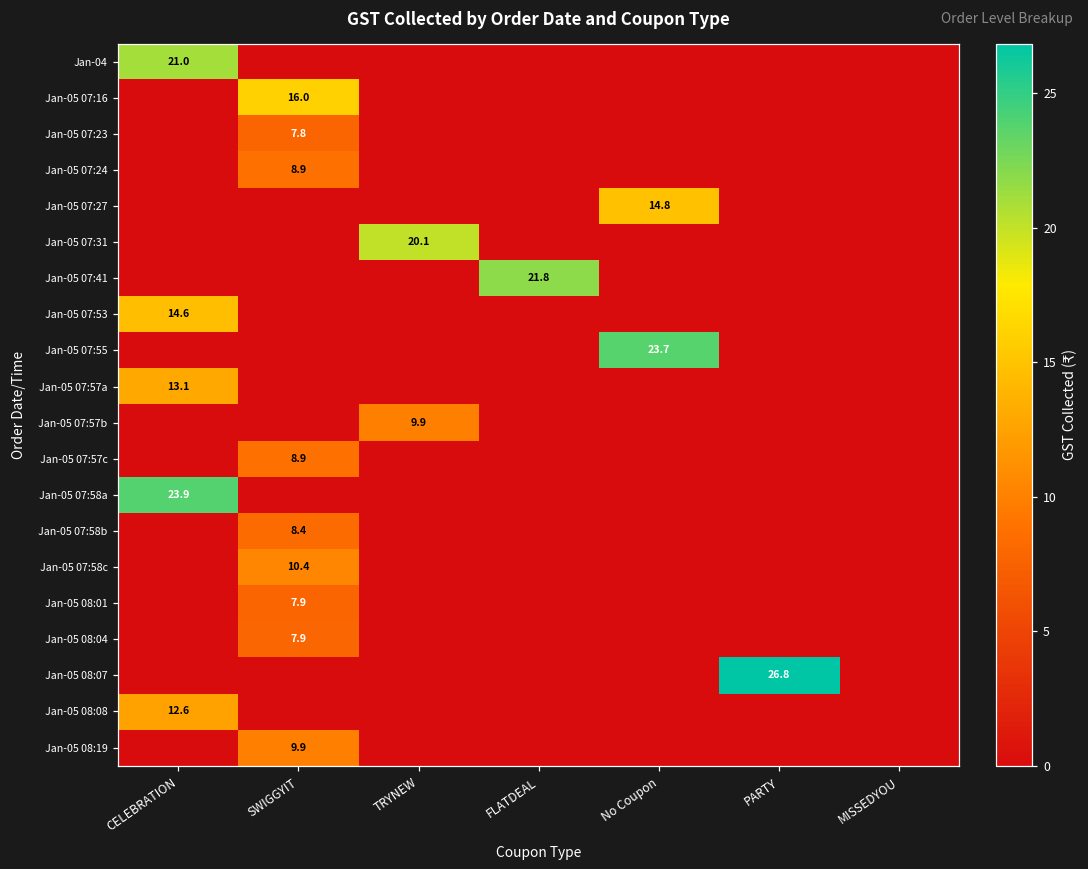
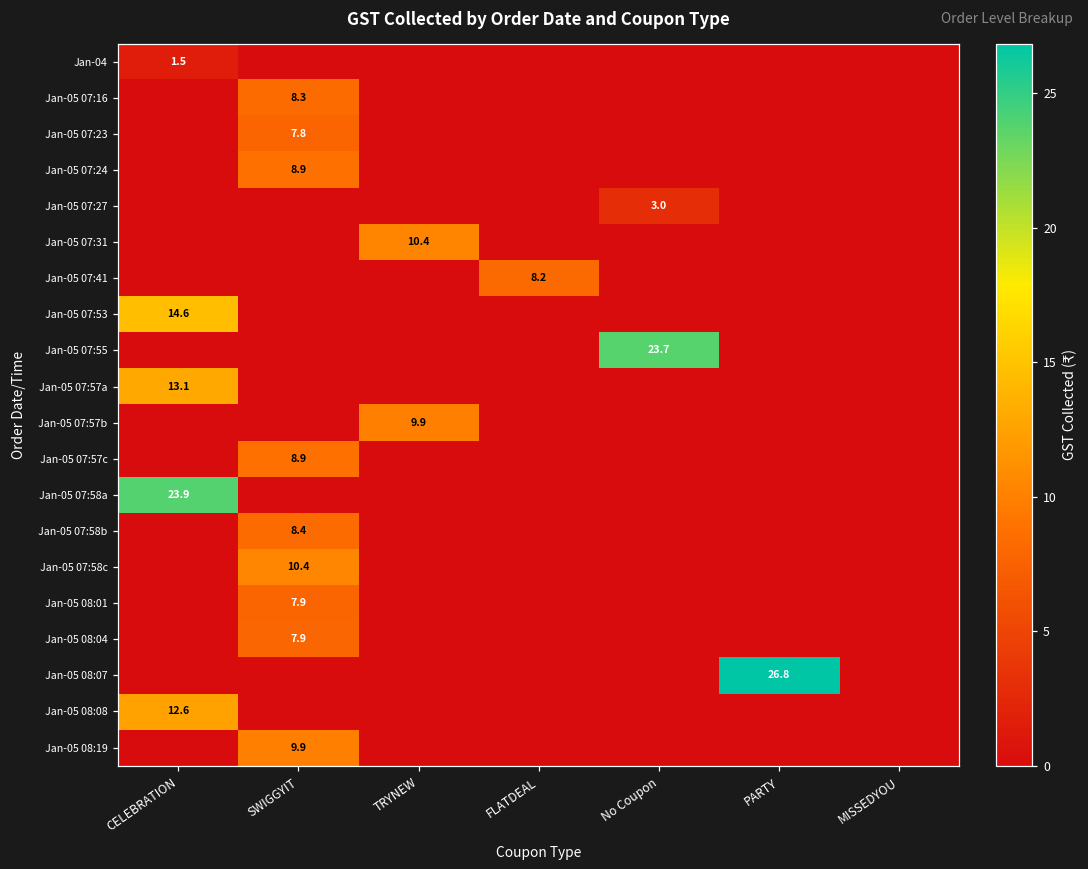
Jan-04, CELEBRATION: 21.0 -> 1.5
Jan-05 07:16, SWIGGYIT: 16.0 -> 8.3
Jan-05 07:27, No Coupon: 14.8 -> 3.0
Jan-05 07:31, TRYNEW: 20.1 -> 10.4
Jan-05 07:41, FLATDEAL: 21.8 -> 8.2
